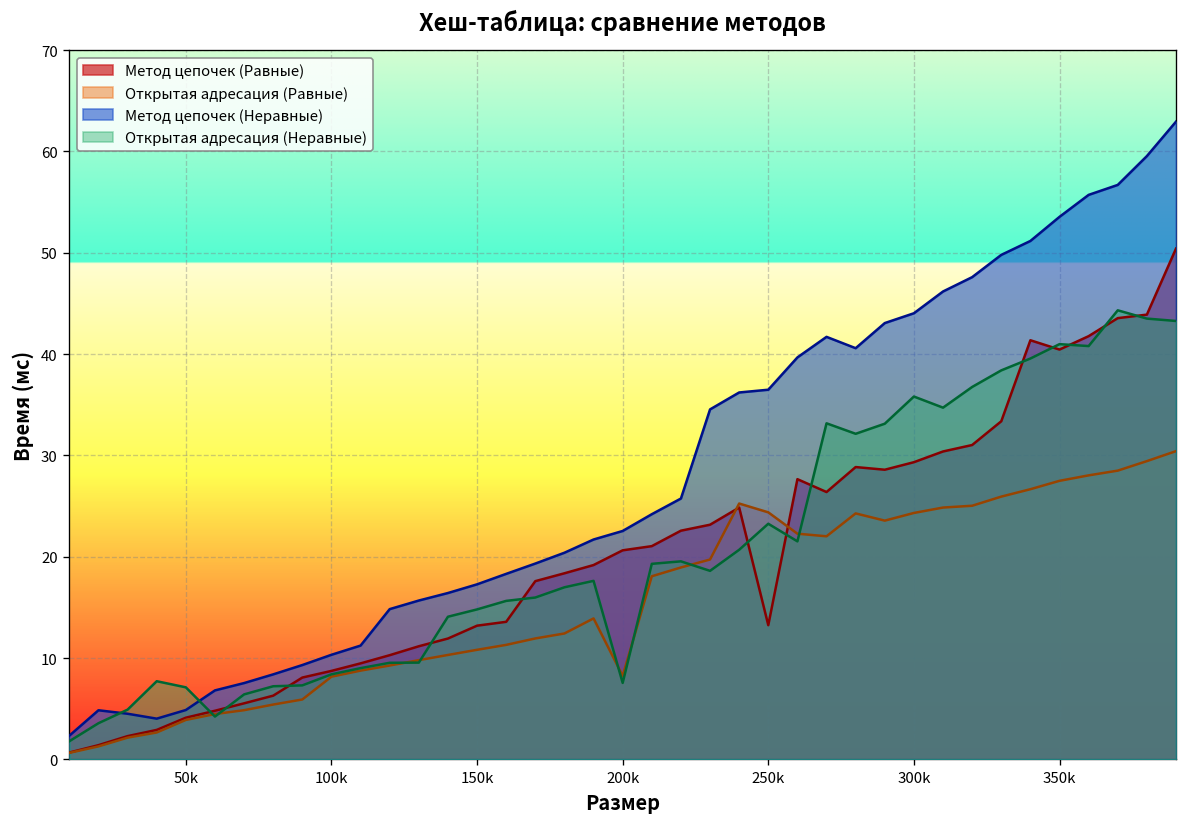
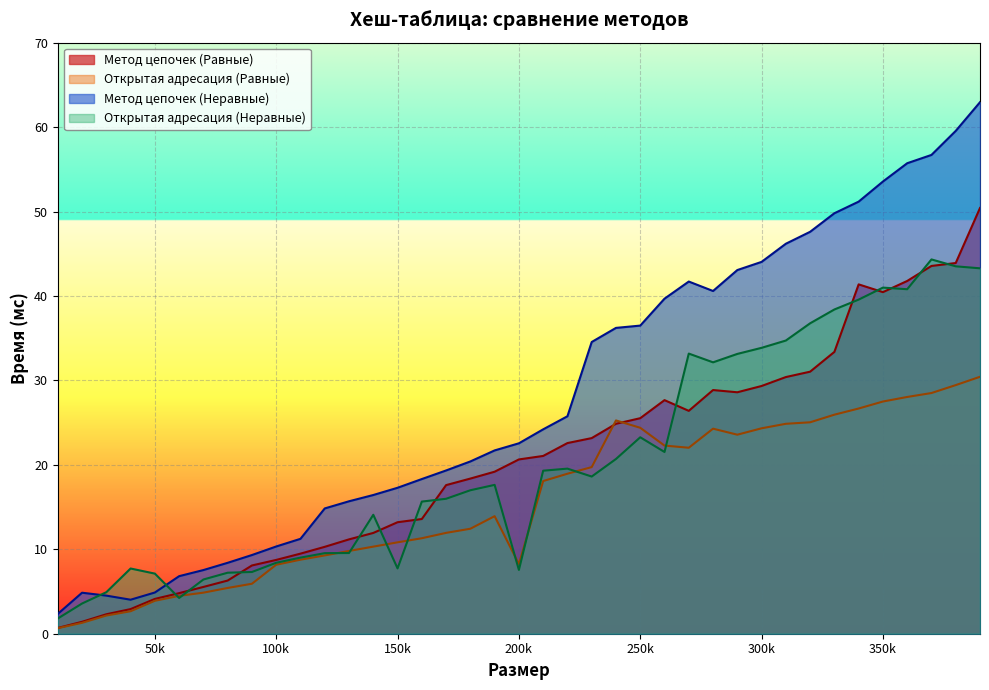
Открытая адресация (Неравные), 150k: 15 -> 8
Метод цепочек (Равные), 250k: 13 -> 26
Открытая адресация (Неравные), 300k: 36 -> 34
